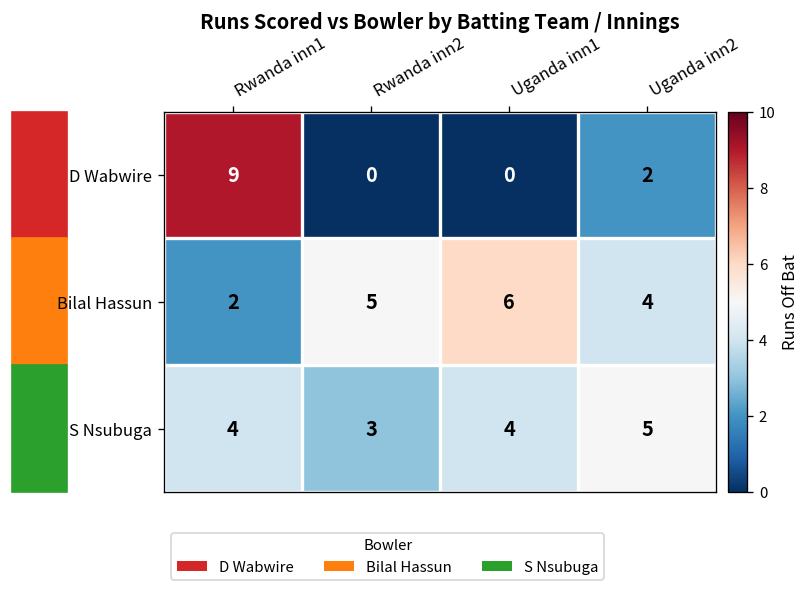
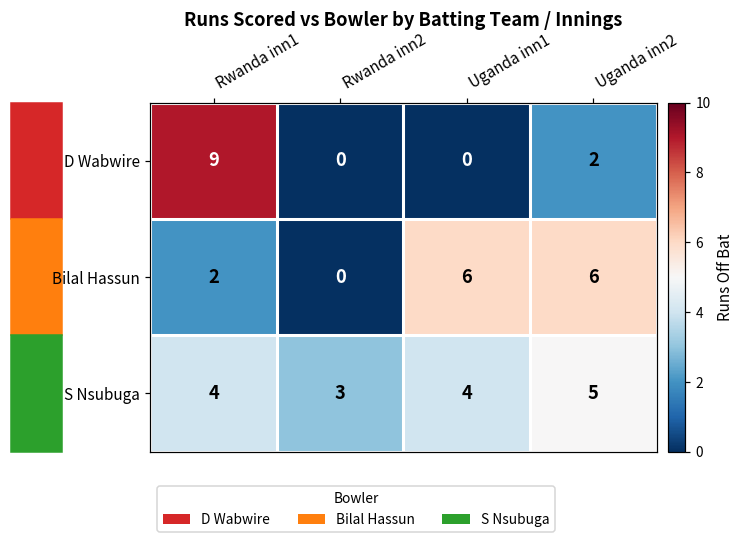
Bilal Hassun, Rwanda inn2: 5 -> 0
Bilal Hassun, Uganda inn2: 4 -> 6
